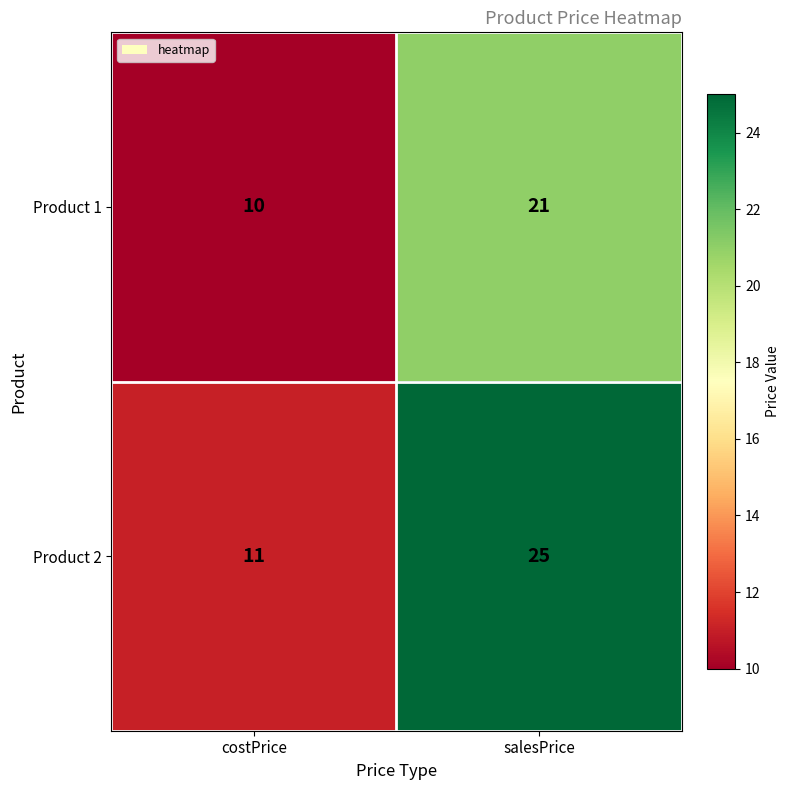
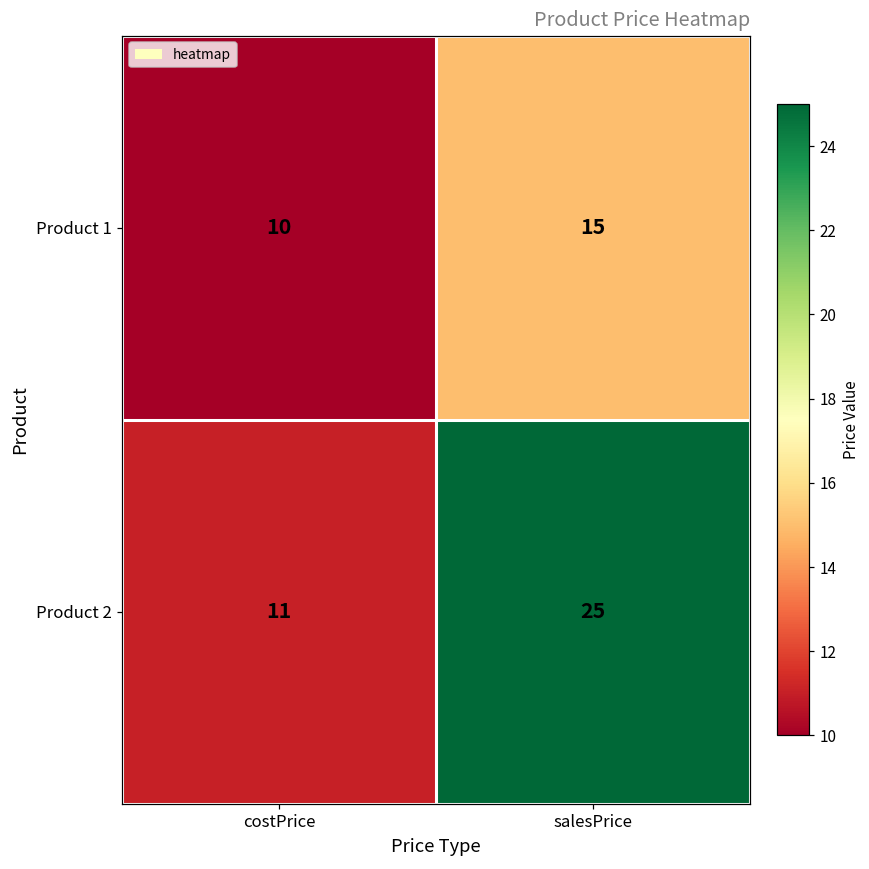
Product 1, salesPrice: 21 -> 15
